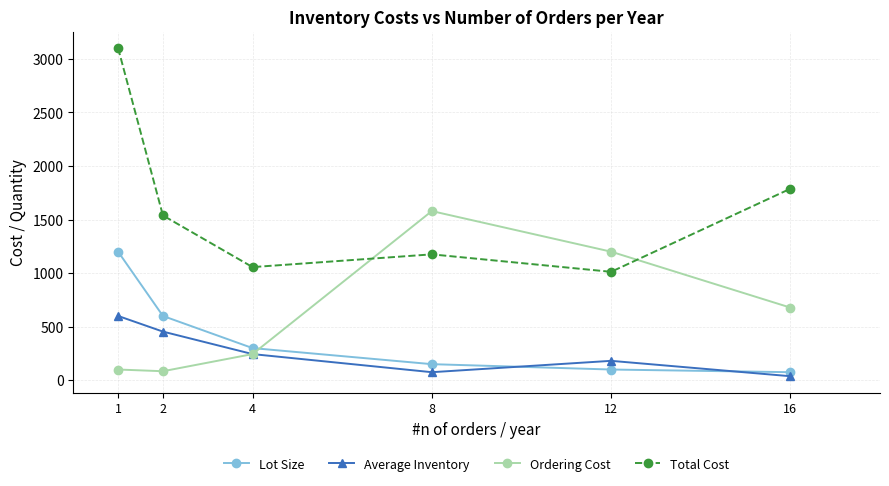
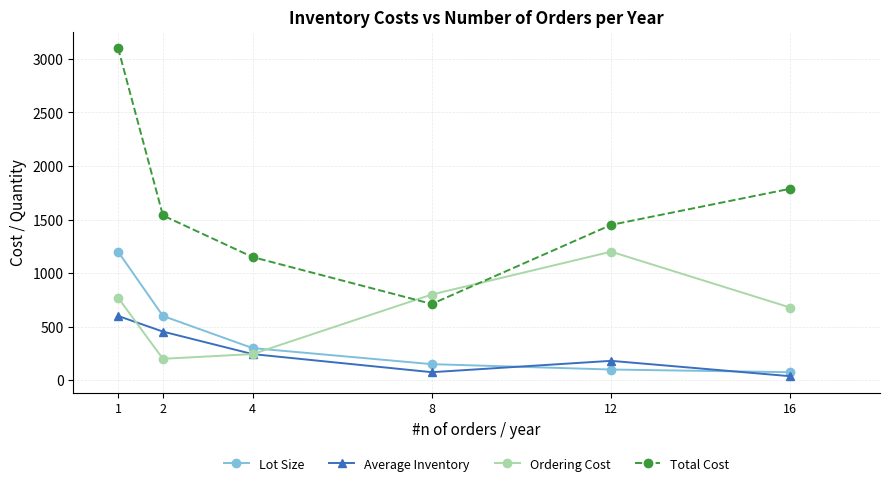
Ordering Cost, 1: 100 -> 770
Ordering Cost, 2: 80 -> 200
Total Cost, 4: 1060 -> 1150
Ordering Cost, 8: 1580 -> 800
Total Cost, 8: 1180 -> 710
Total Cost, 12: 1010 -> 1450
